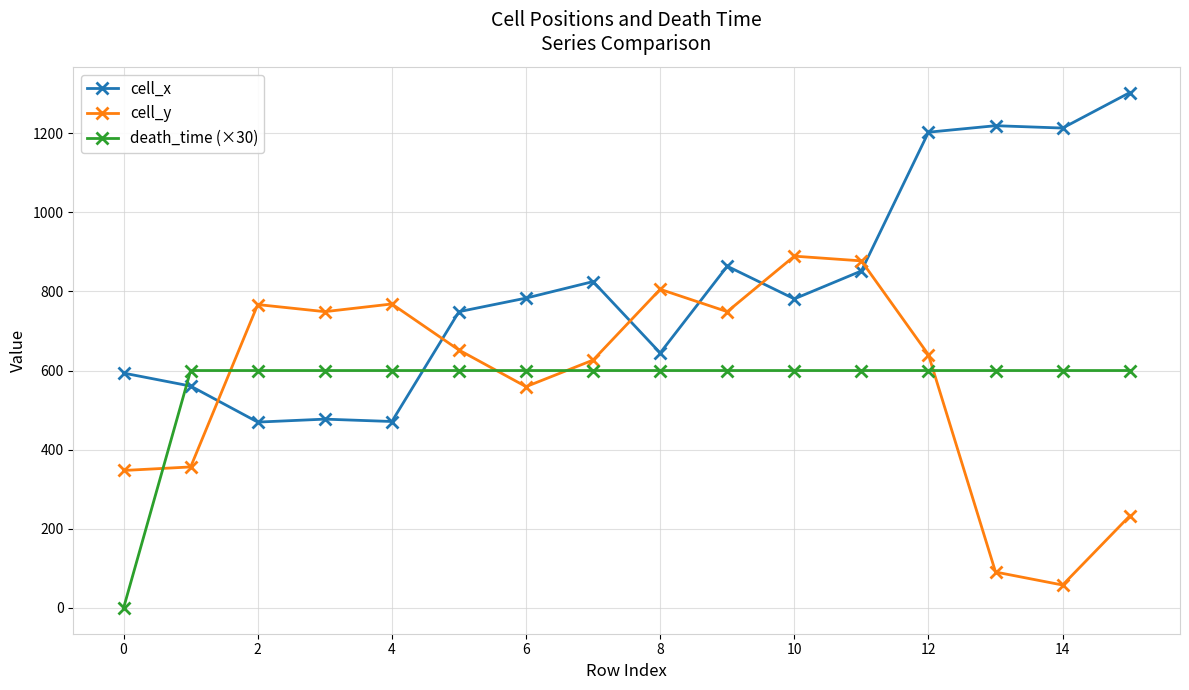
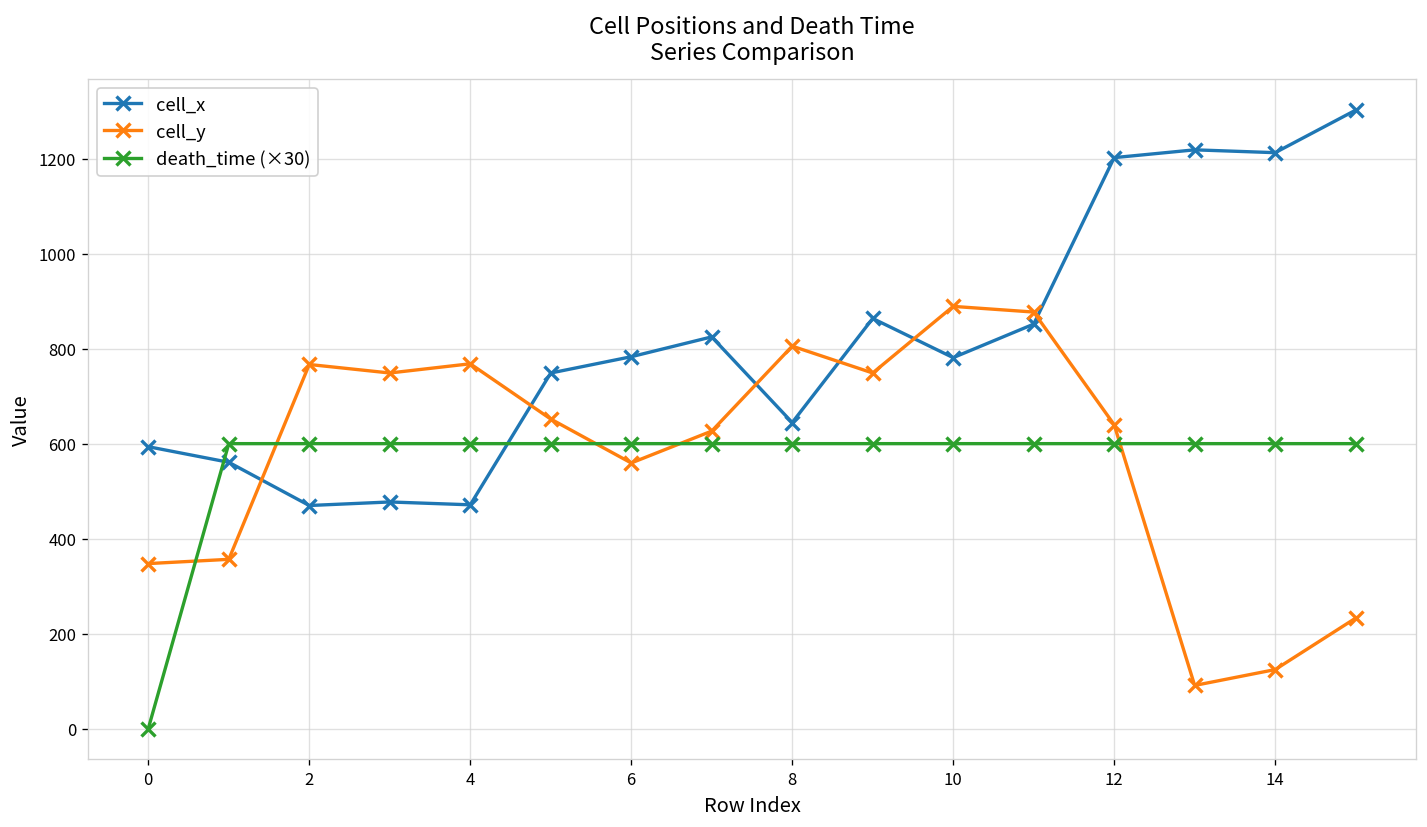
cell_y, 14: 60 -> 120
